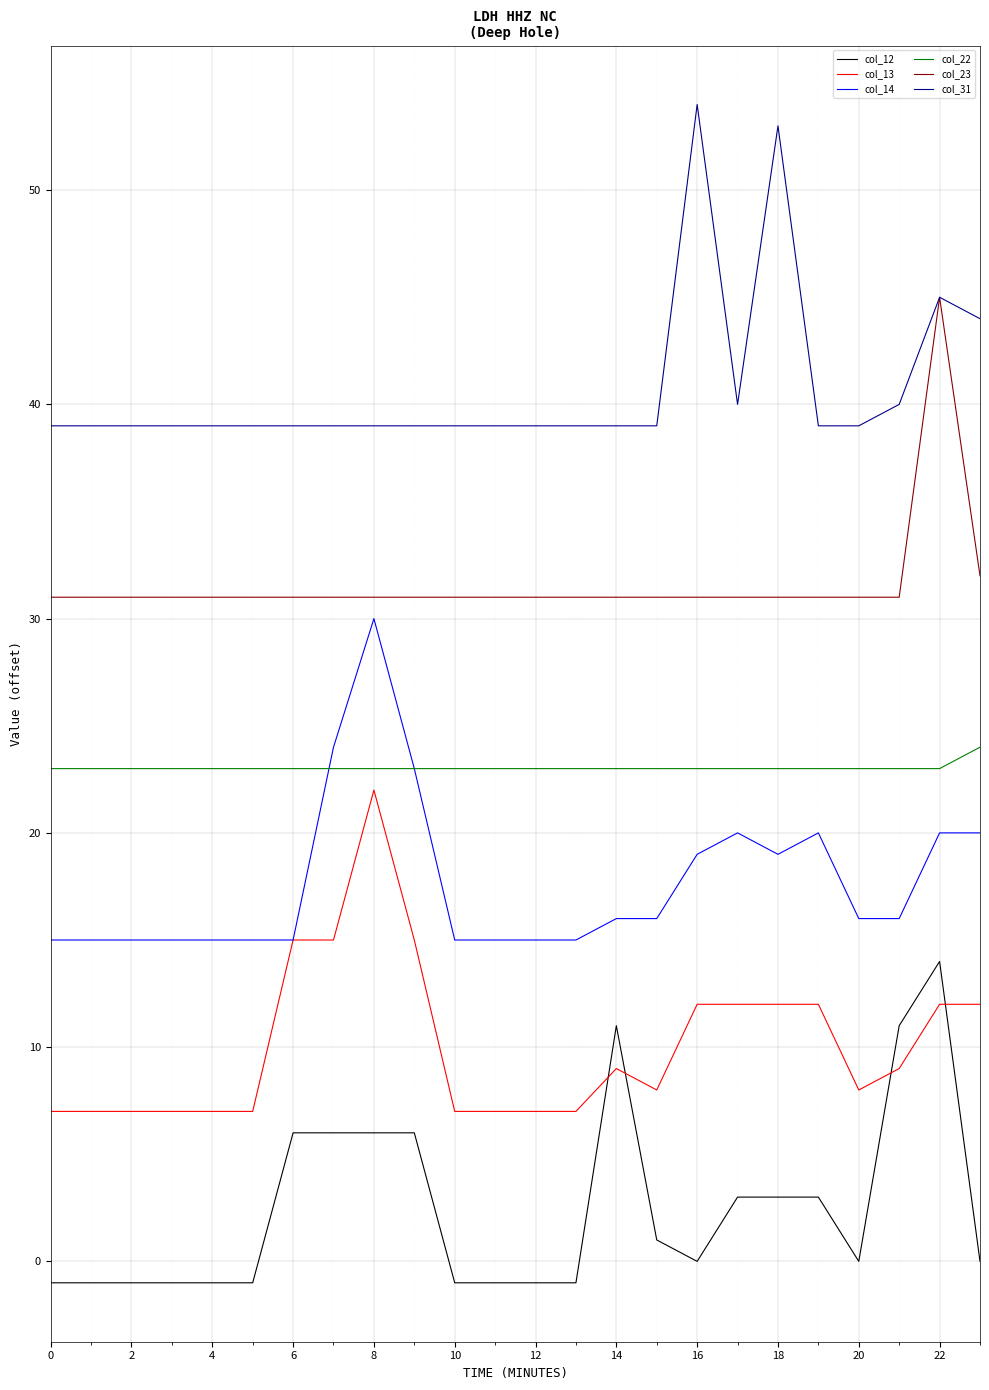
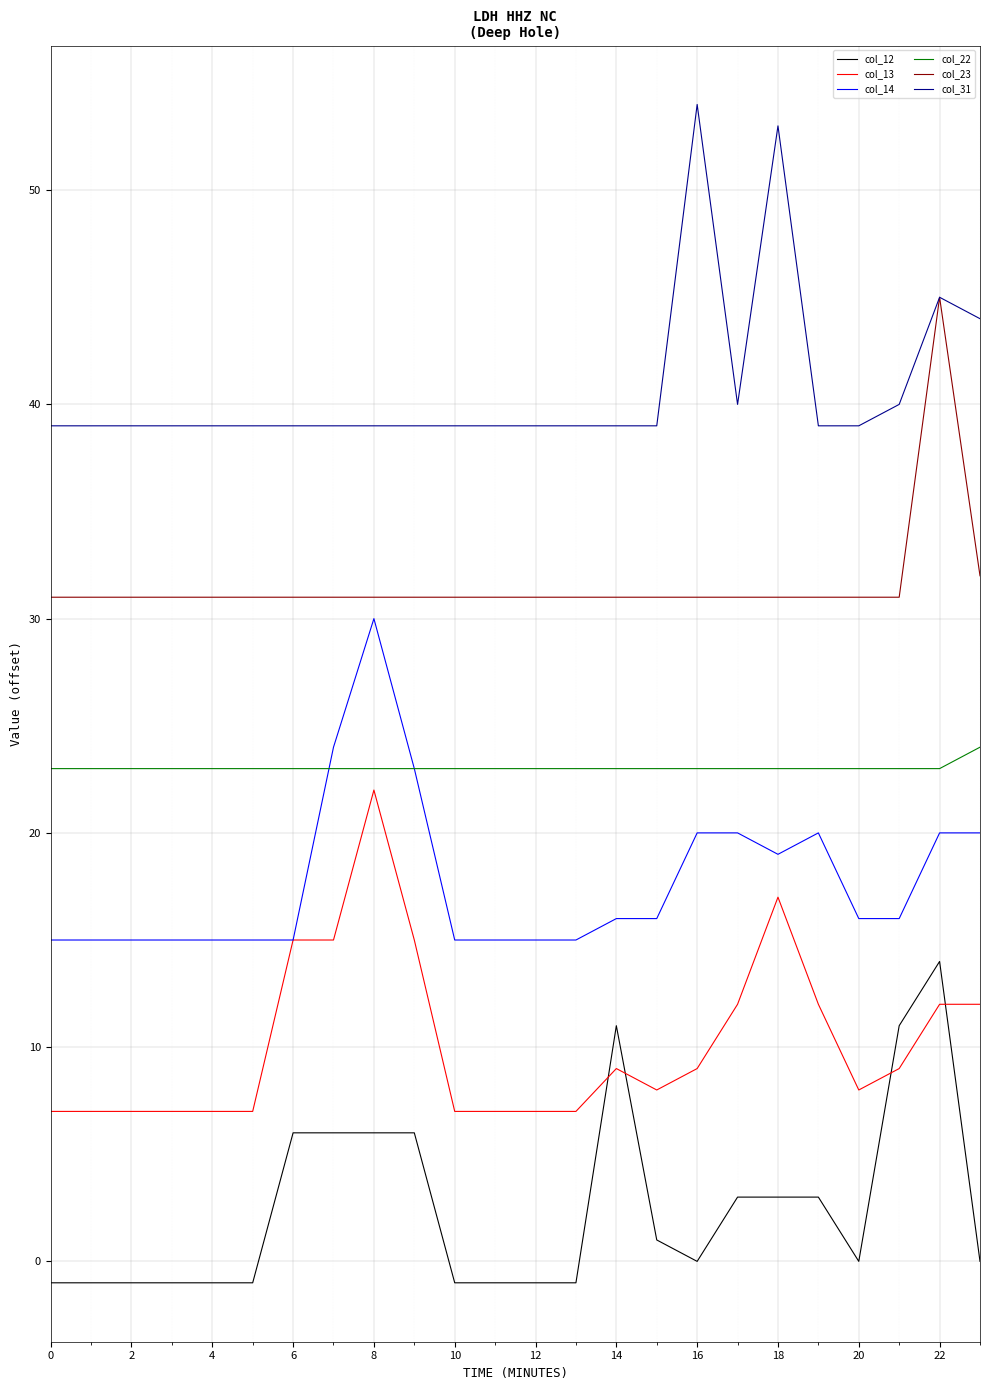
col_13, 16: 12.0 -> 9.0
col_14, 16: 19.0 -> 20.0
col_13, 18: 12.0 -> 17.0
